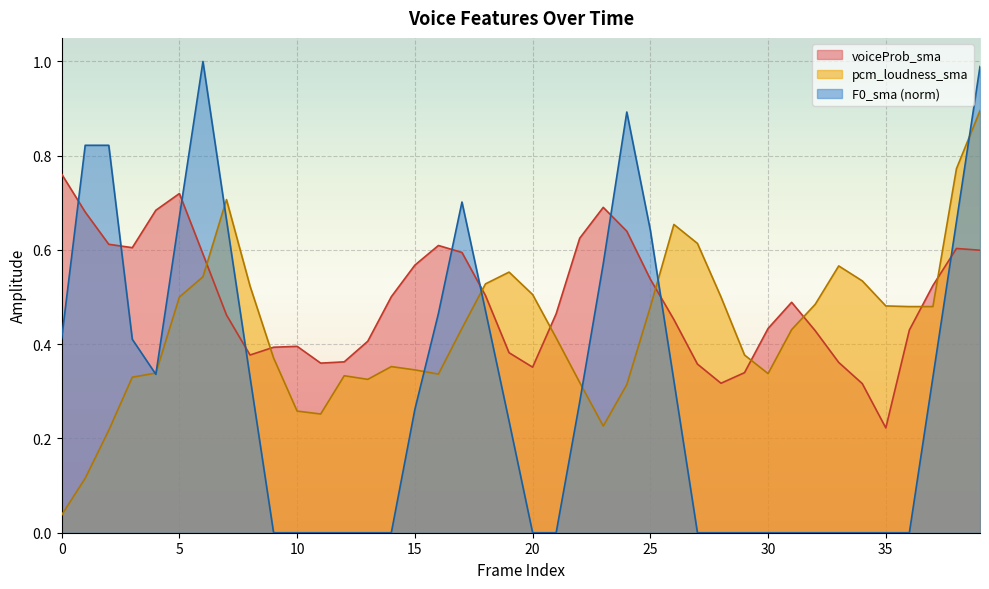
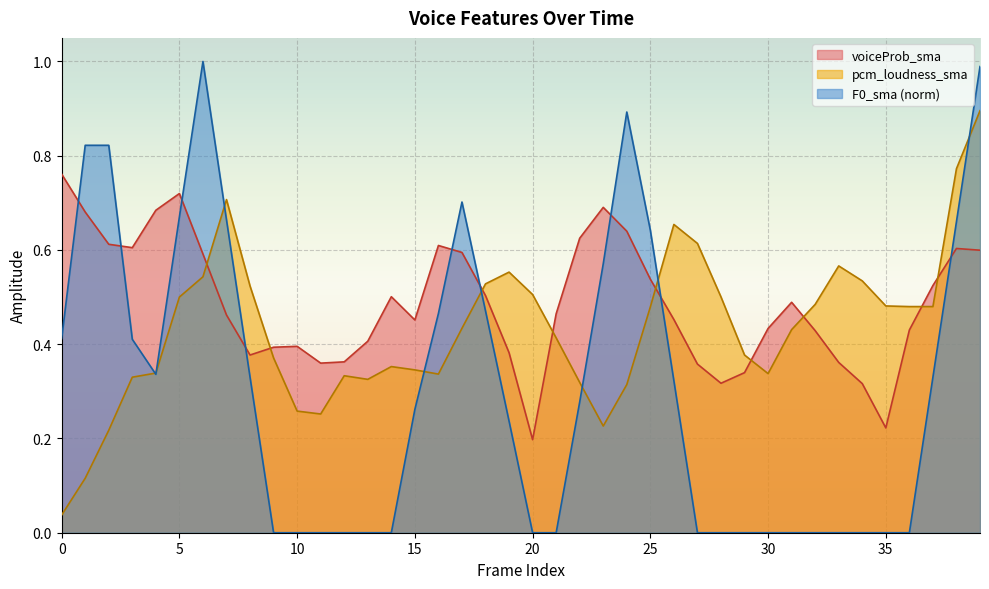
voiceProb_sma, 15: 0.57 -> 0.45
voiceProb_sma, 20: 0.35 -> 0.20
